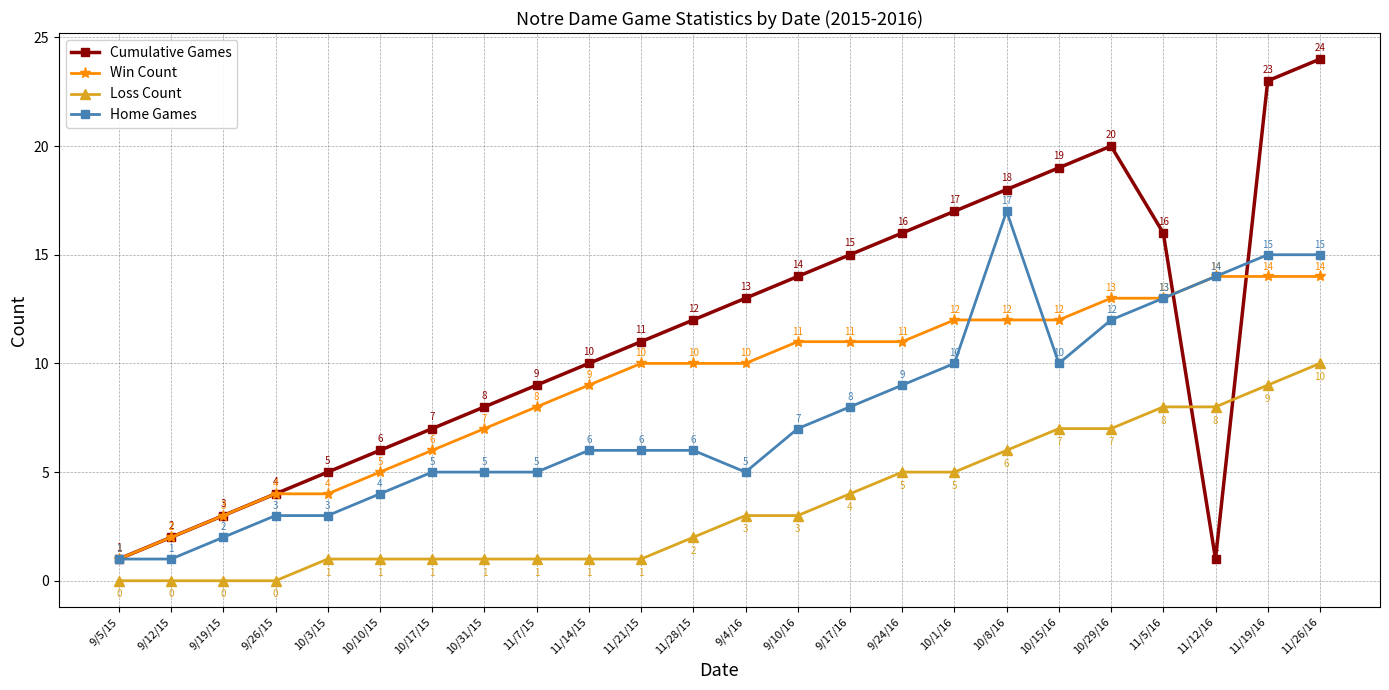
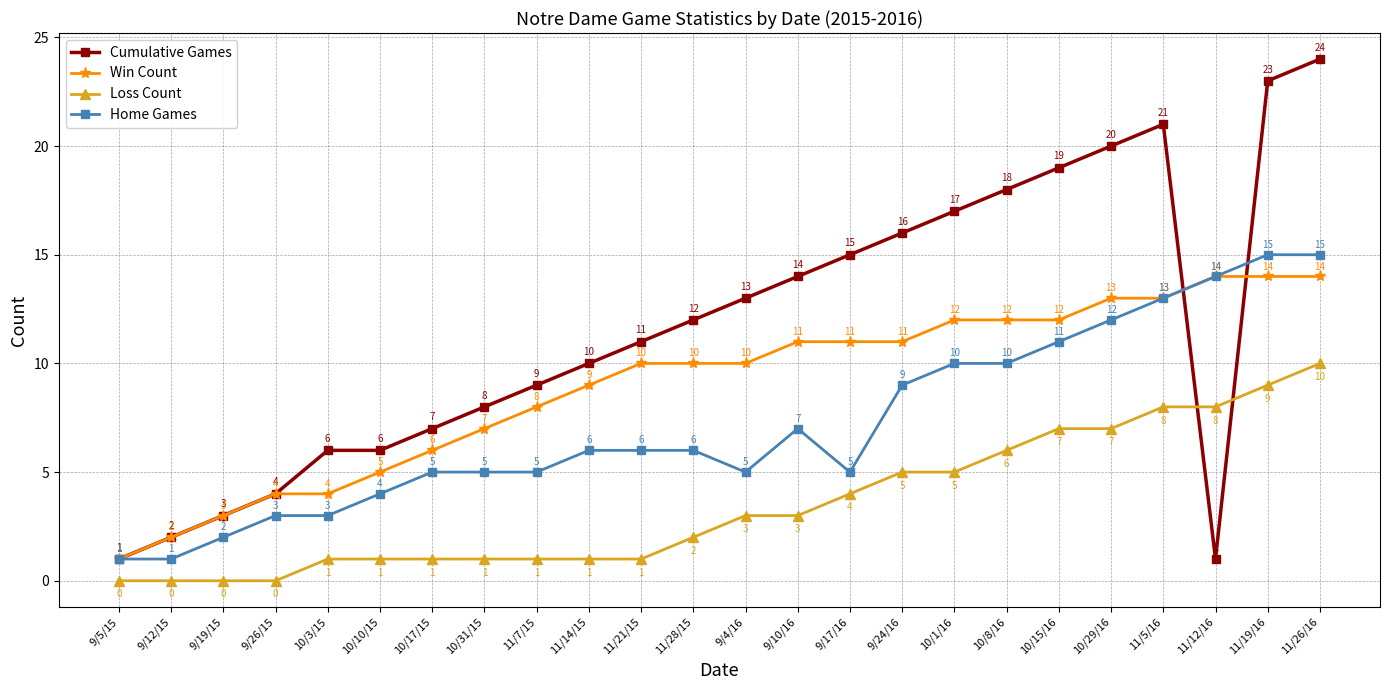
Cumulative Games, 10/3/15: 5 -> 6
Home Games, 9/17/16: 8 -> 5
Home Games, 10/8/16: 17 -> 10
Home Games, 10/15/16: 10 -> 11
Cumulative Games, 11/5/16: 16 -> 21
